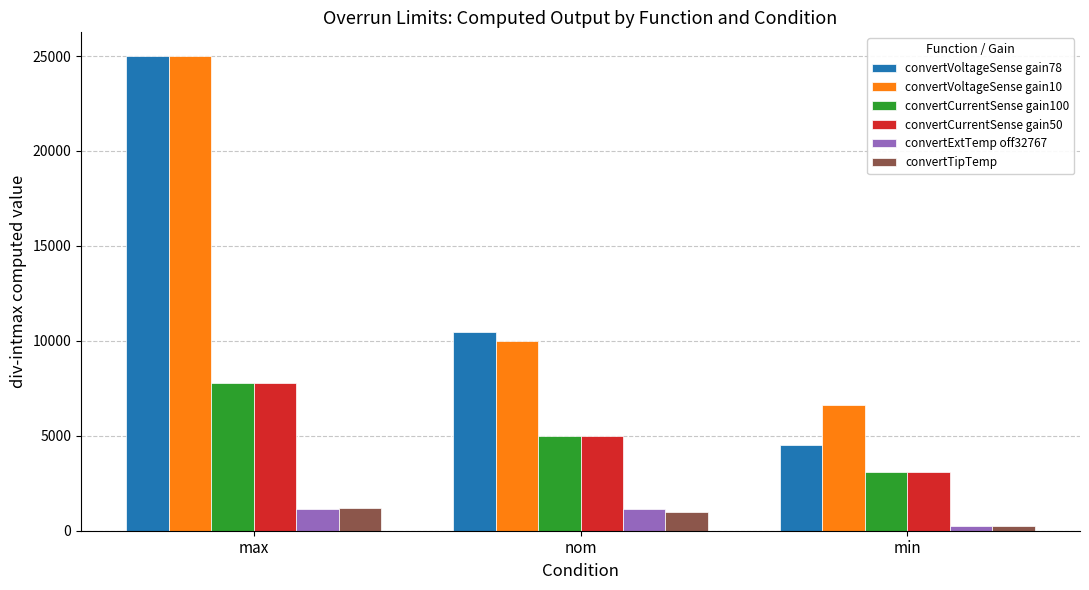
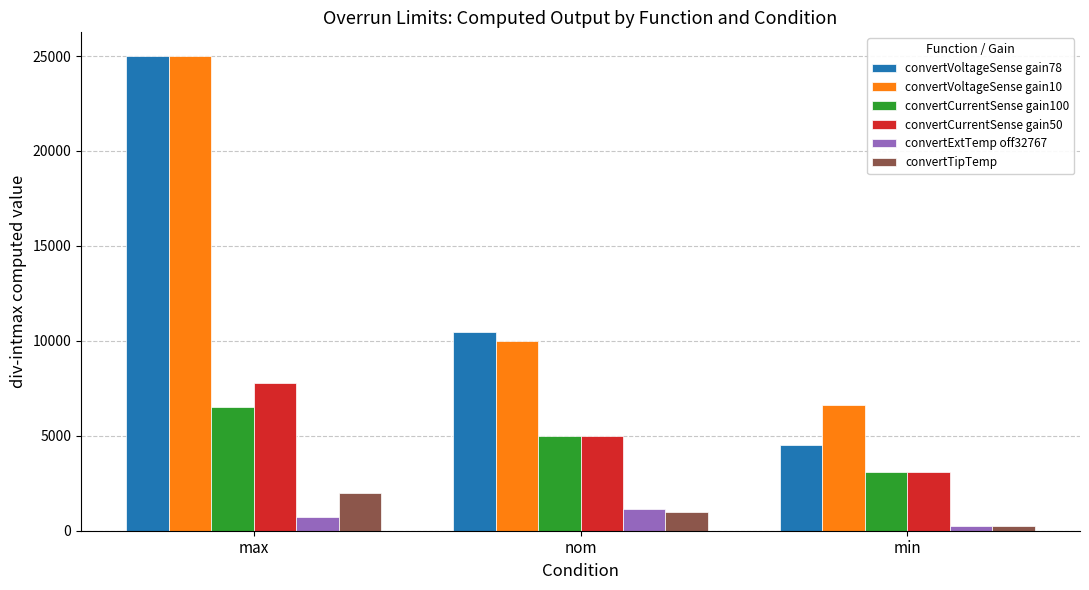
convertCurrentSense gain100, max: 7800 -> 6500
convertExtTemp off32767, max: 1200 -> 700
convertTipTemp, max: 1200 -> 2000
